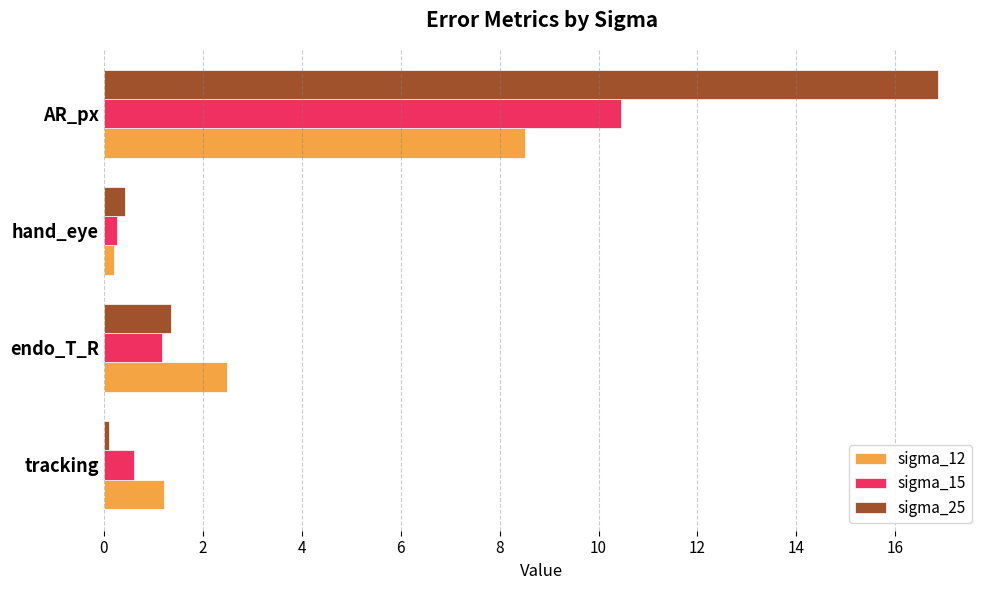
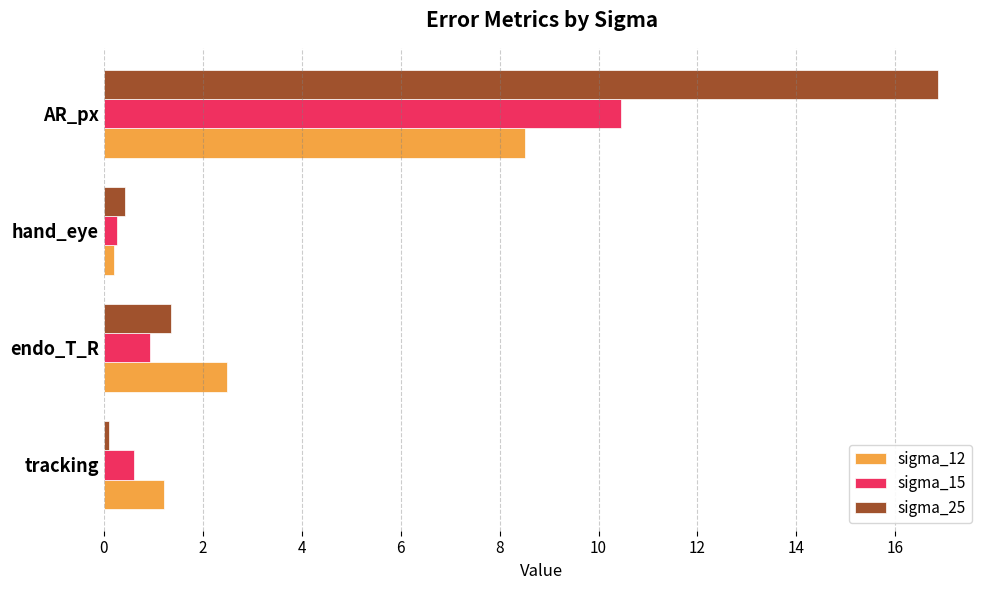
sigma_15, endo_T_R: 1.2 -> 0.9
